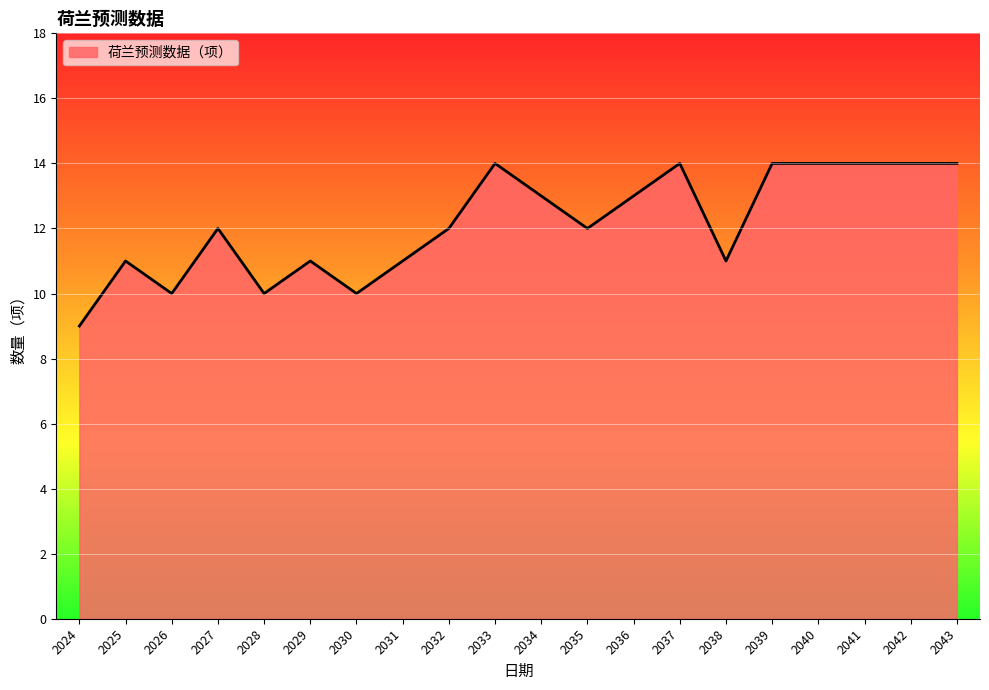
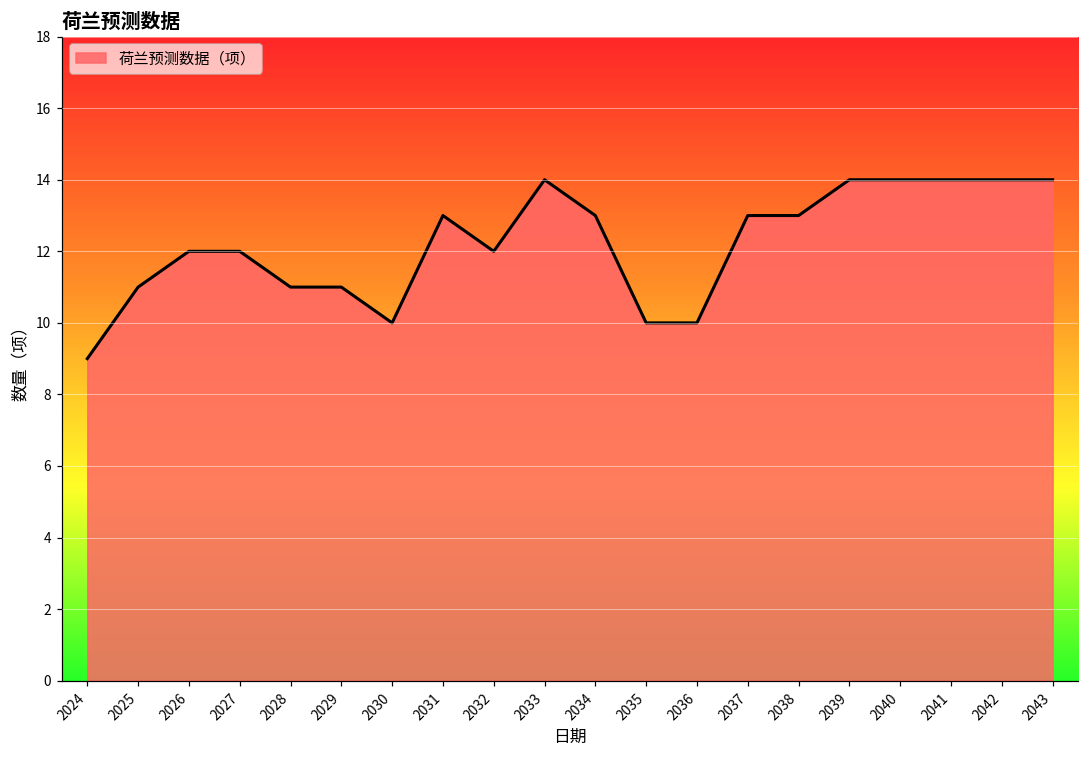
2026: 10 -> 12
2028: 10 -> 11
2031: 11 -> 13
2035: 12 -> 10
2036: 13 -> 10
2037: 14 -> 13
2038: 11 -> 13
